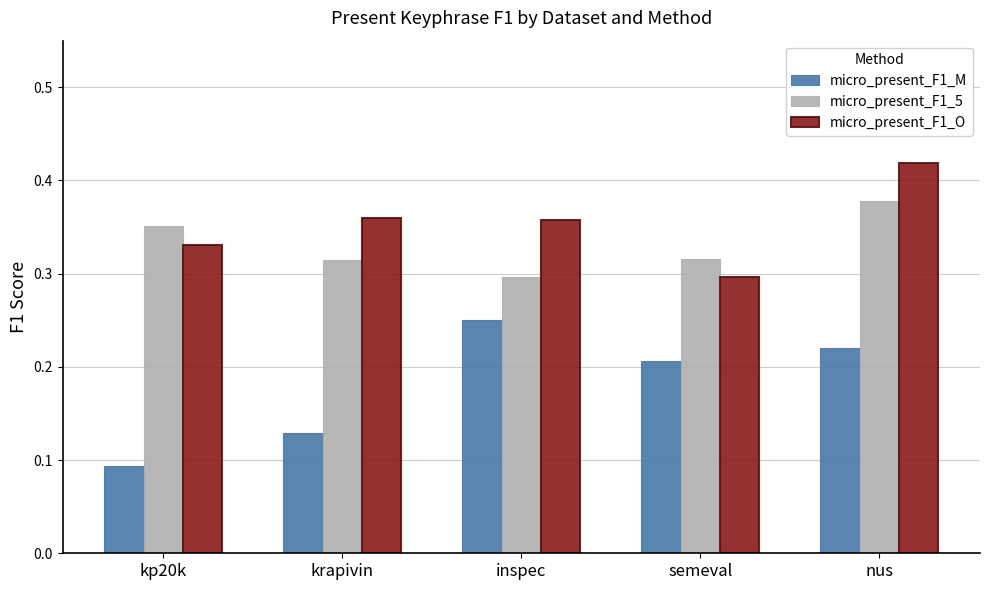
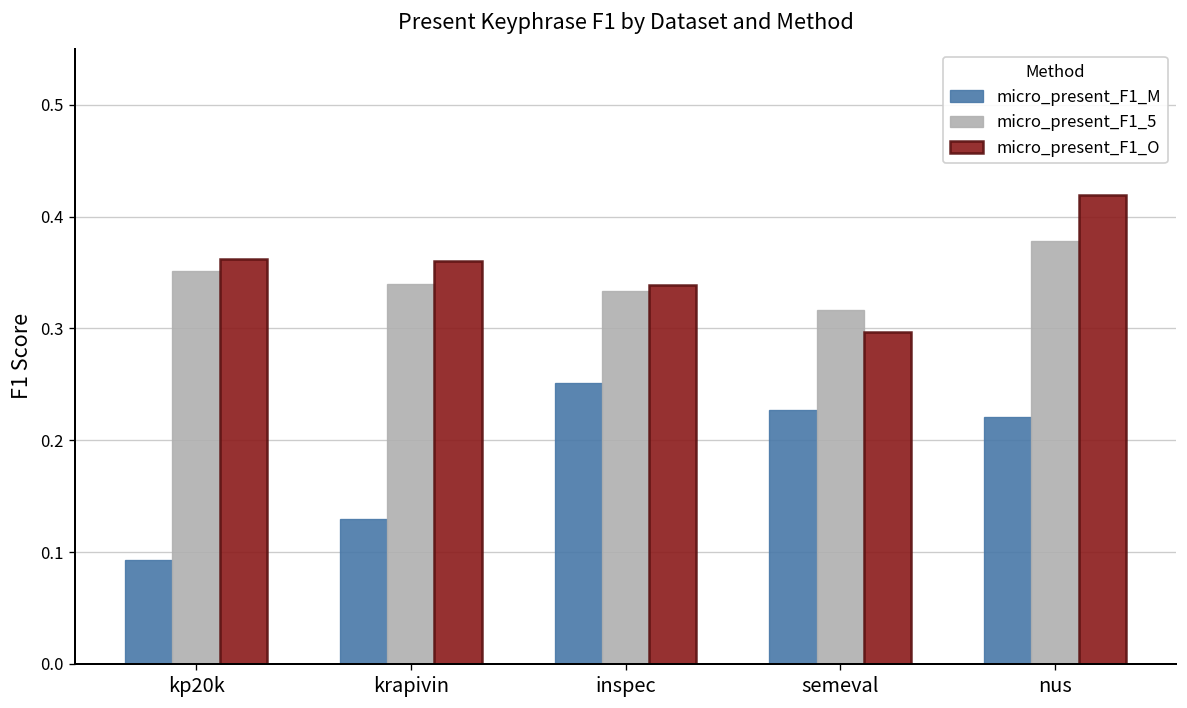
micro_present_F1_O, kp20k: 0.33 -> 0.36
micro_present_F1_5, krapivin: 0.31 -> 0.34
micro_present_F1_5, inspec: 0.30 -> 0.33
micro_present_F1_O, inspec: 0.36 -> 0.34
micro_present_F1_M, semeval: 0.21 -> 0.23
